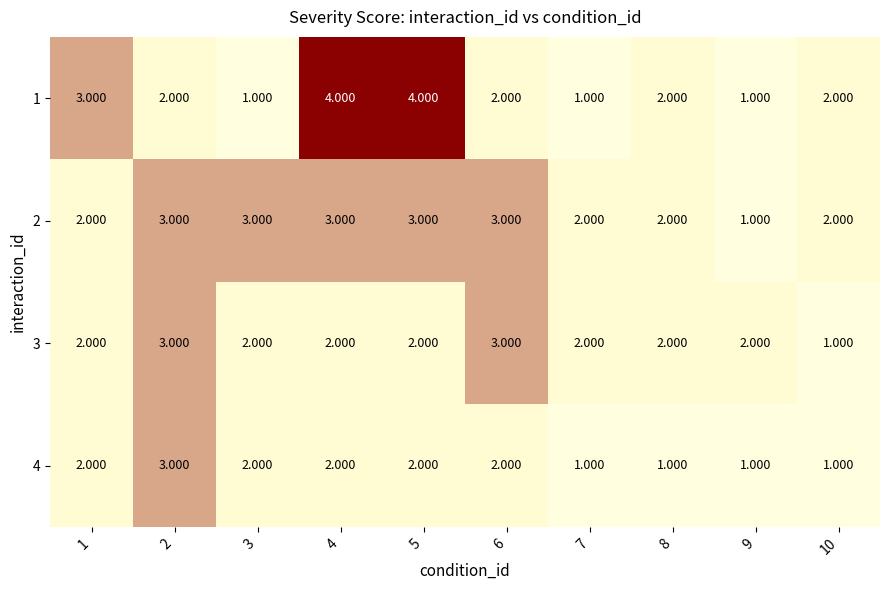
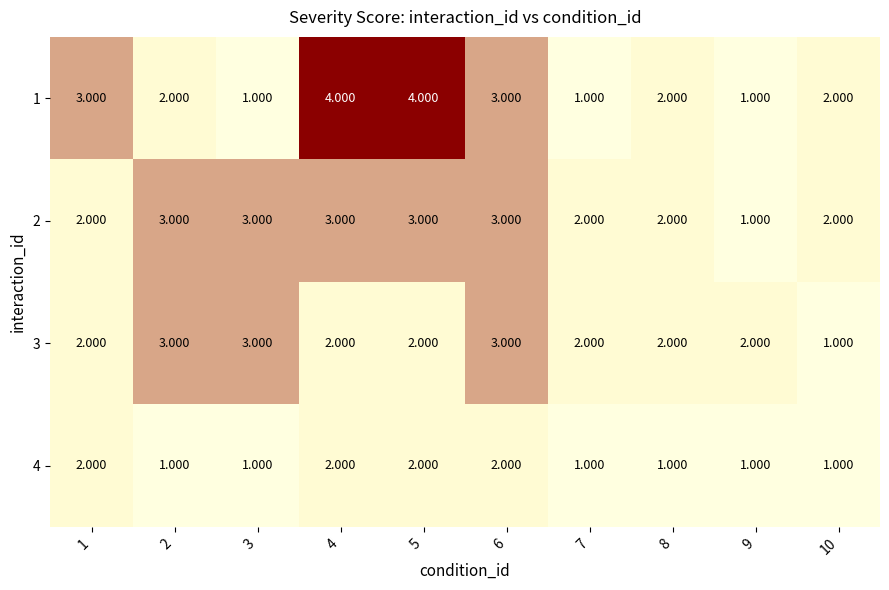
1, 6: 2.000 -> 3.000
3, 3: 2.000 -> 3.000
4, 2: 3.000 -> 1.000
4, 3: 2.000 -> 1.000
